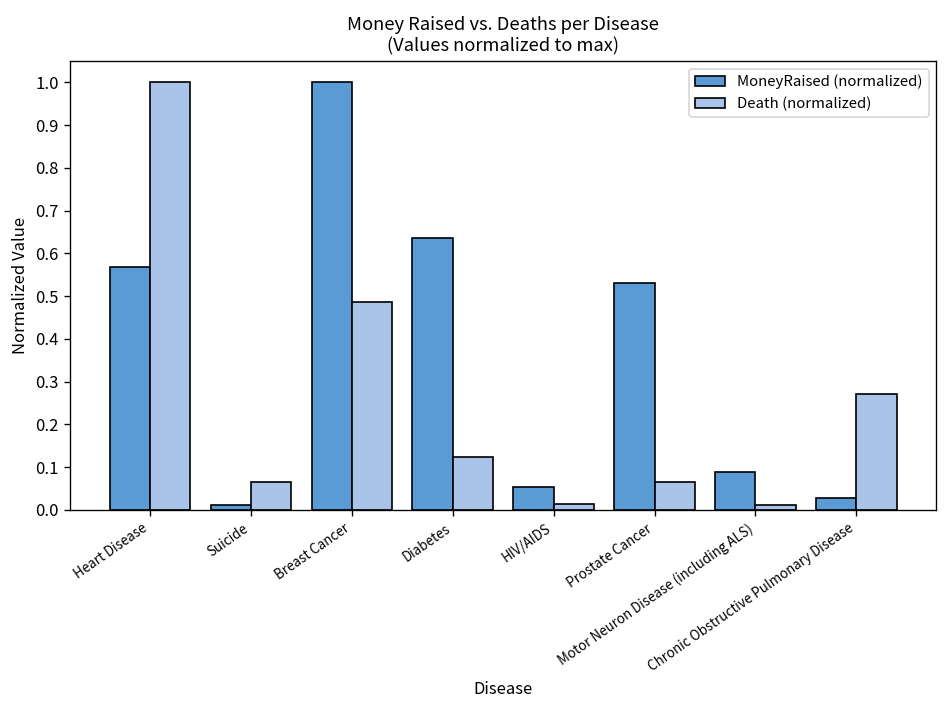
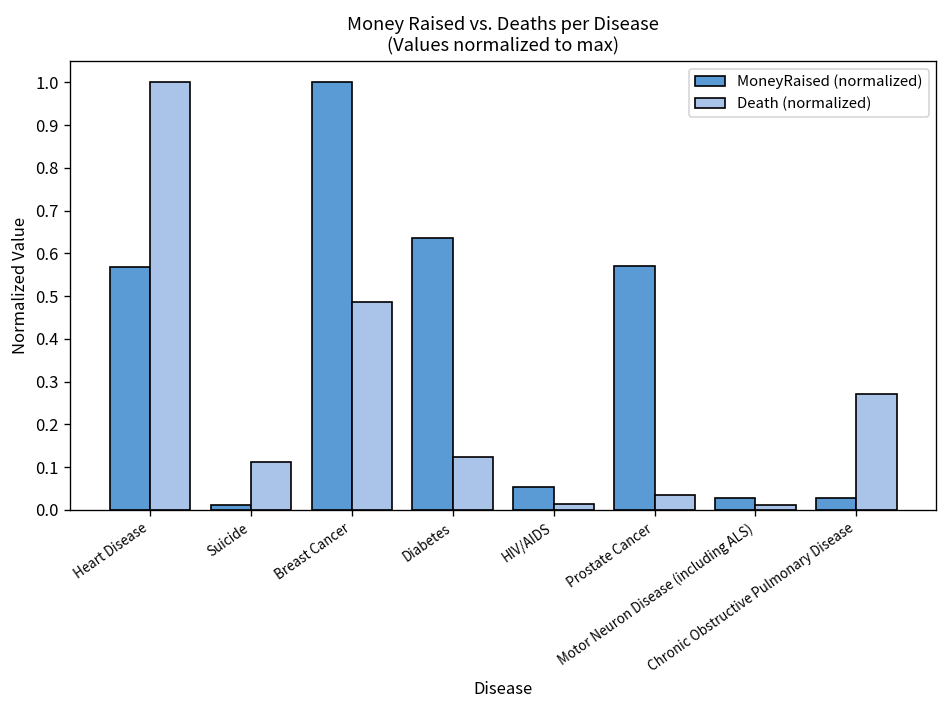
Death (normalized), Suicide: 0.07 -> 0.11
MoneyRaised (normalized), Prostate Cancer: 0.53 -> 0.57
Death (normalized), Prostate Cancer: 0.07 -> 0.04
MoneyRaised (normalized), Motor Neuron Disease (including ALS): 0.09 -> 0.03
